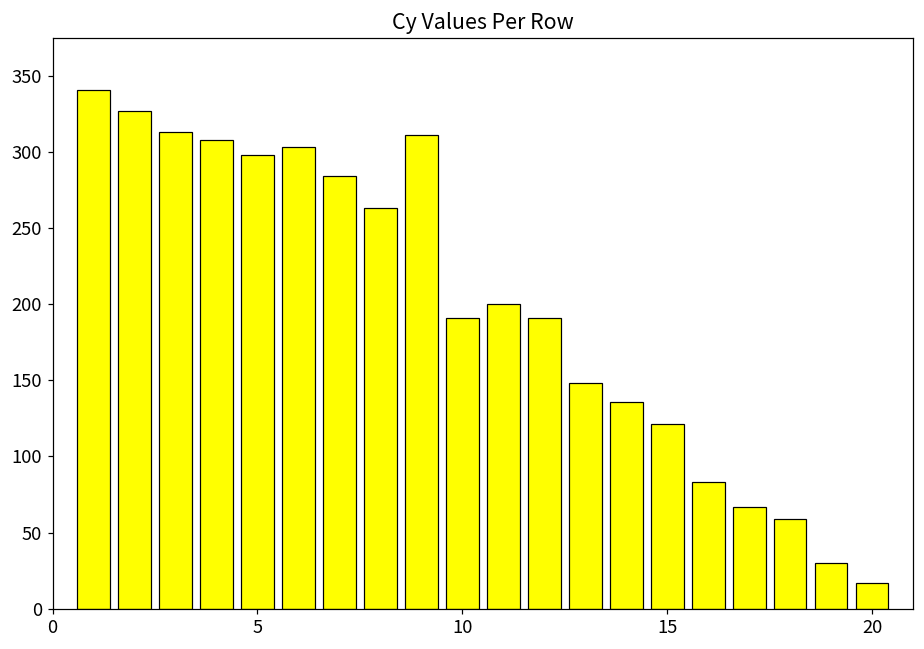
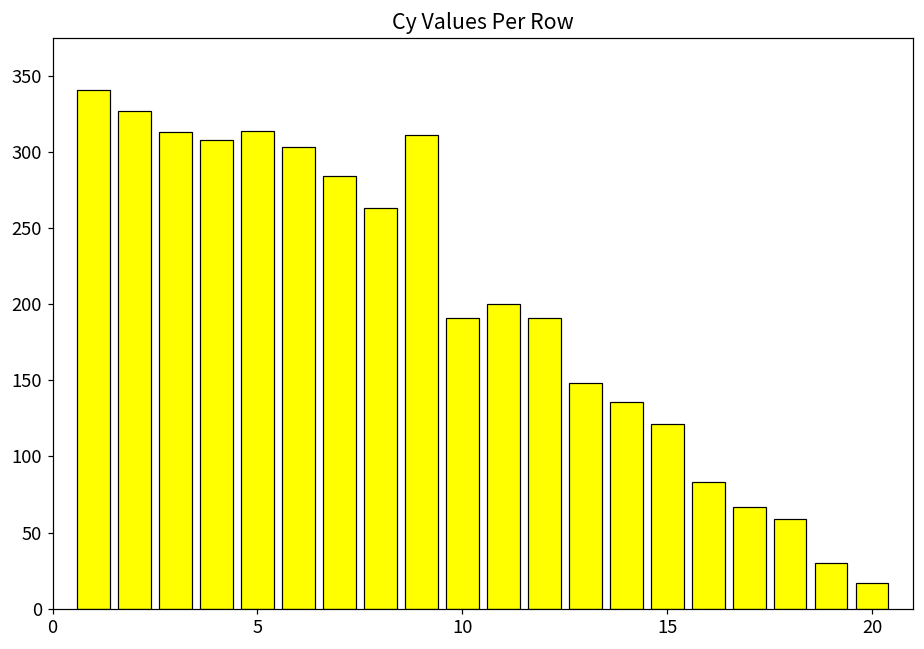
5: 298 -> 314
